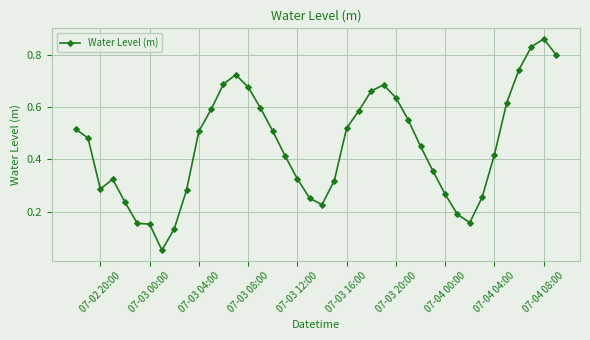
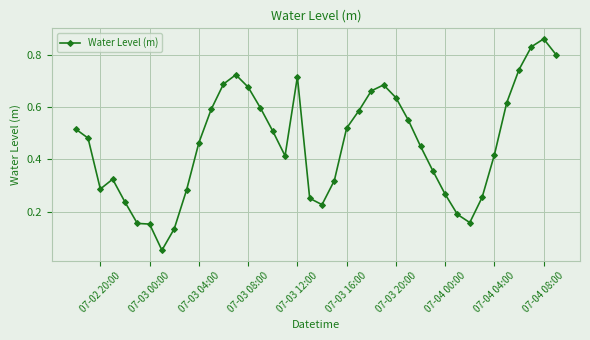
07-03 04:00: 0.51 -> 0.46
07-03 12:00: 0.33 -> 0.72
